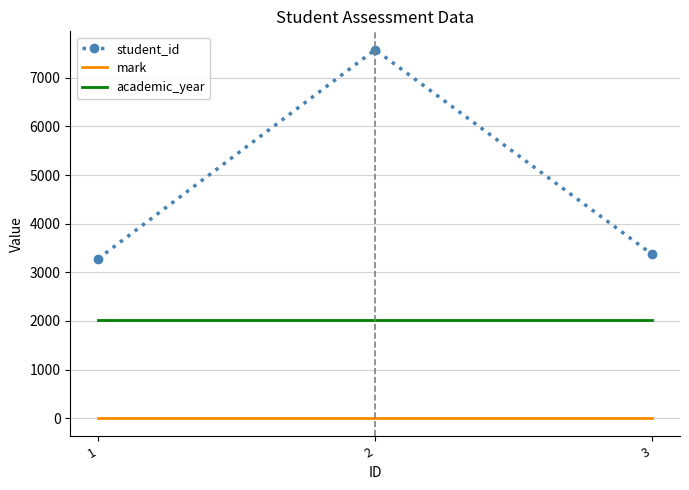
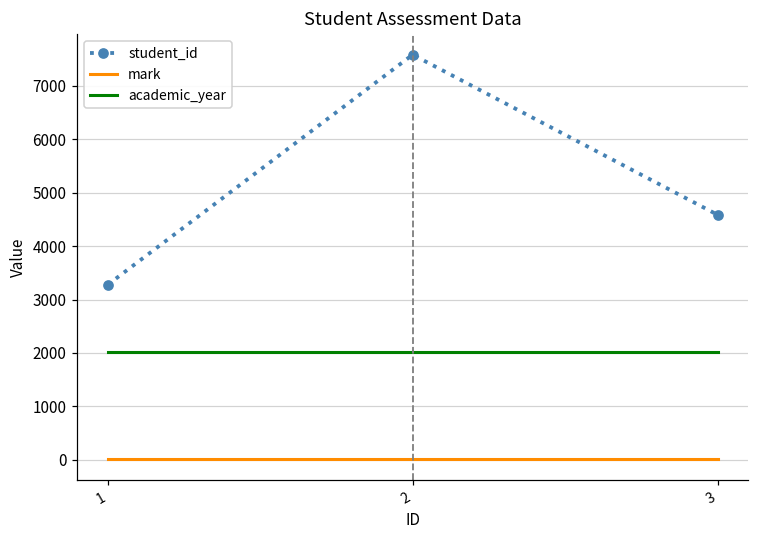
student_id, 3: 3400 -> 4600
